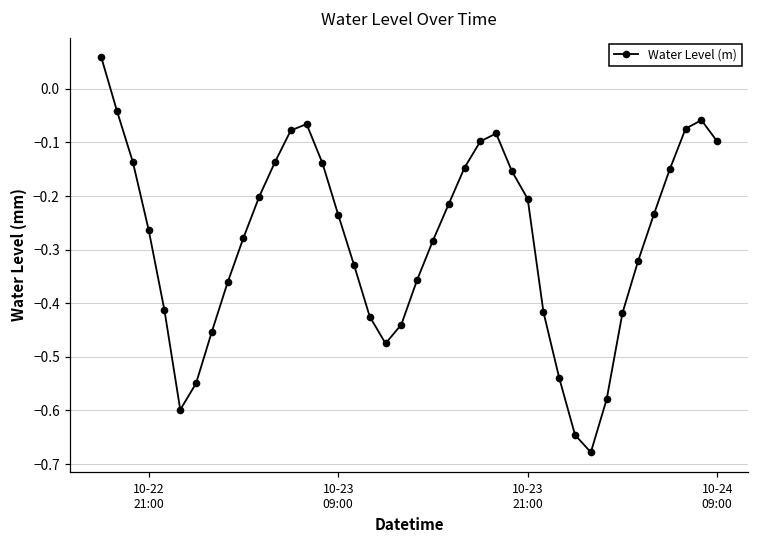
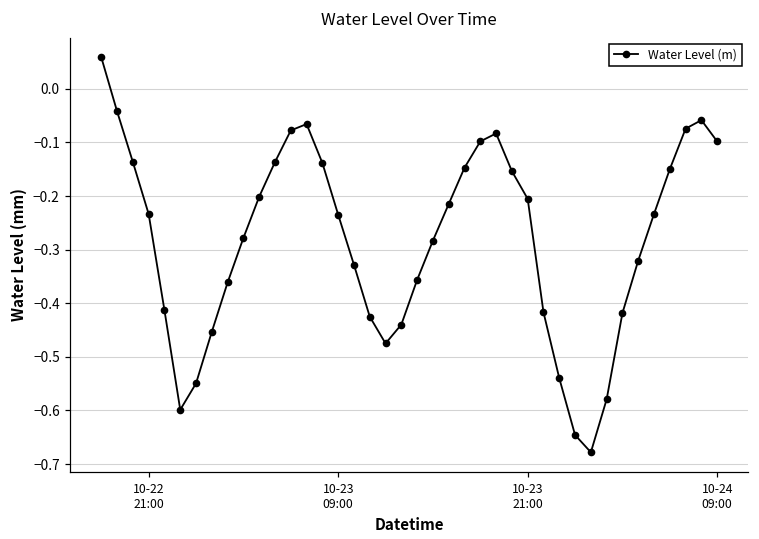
10-22 21:00: -0.26 -> -0.23
